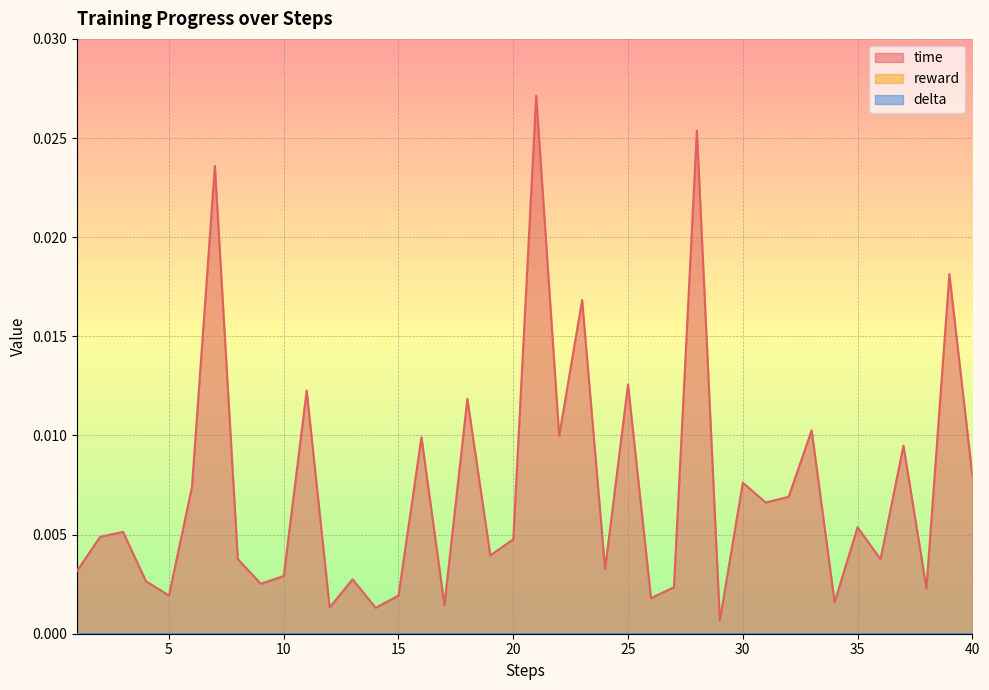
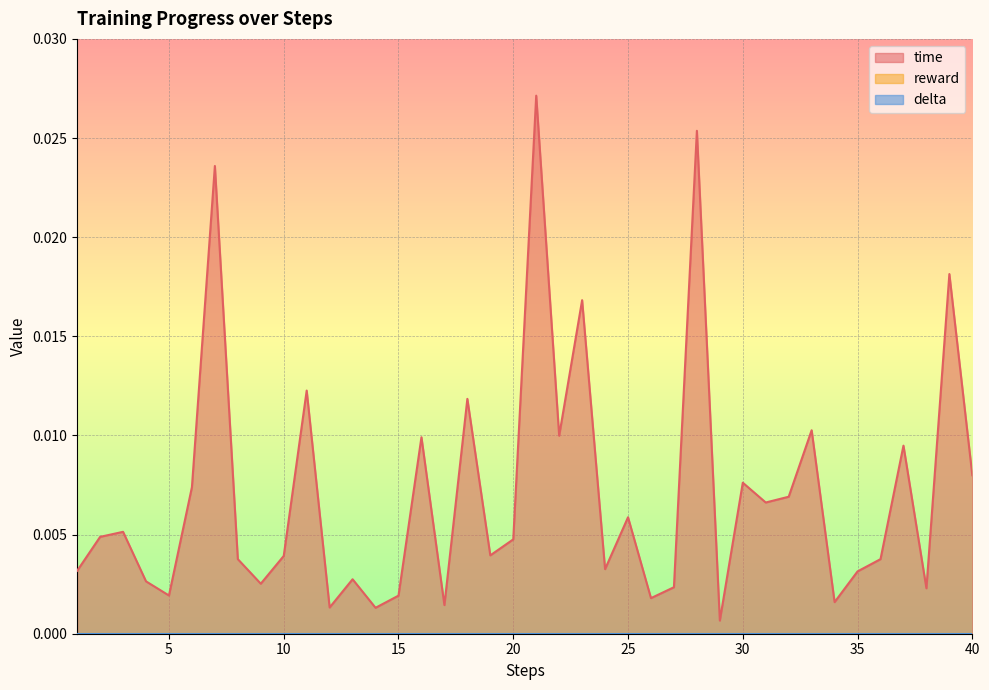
time, 10: 0.0029 -> 0.0039
time, 25: 0.0126 -> 0.0059
time, 35: 0.0054 -> 0.0031
